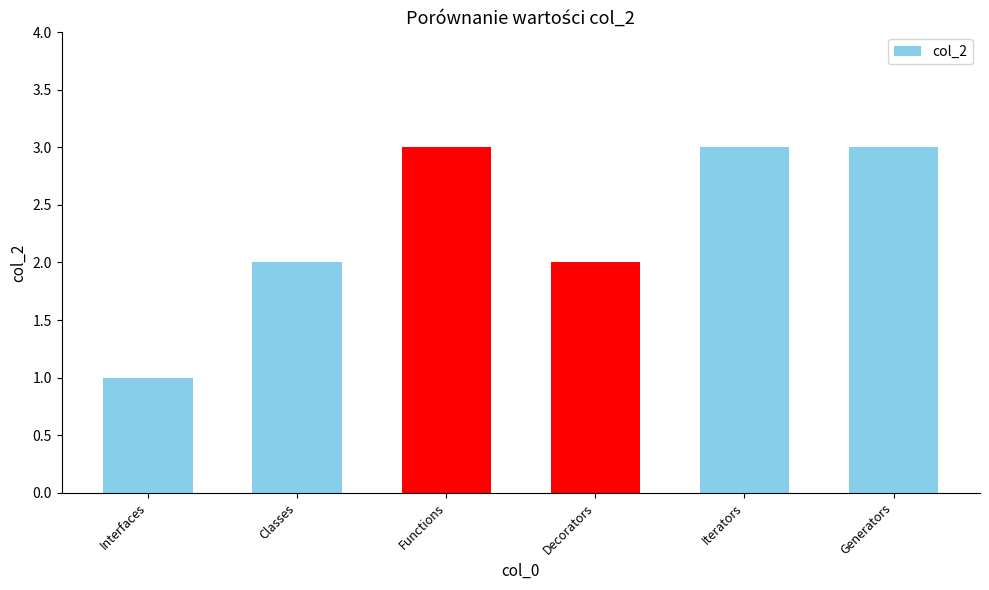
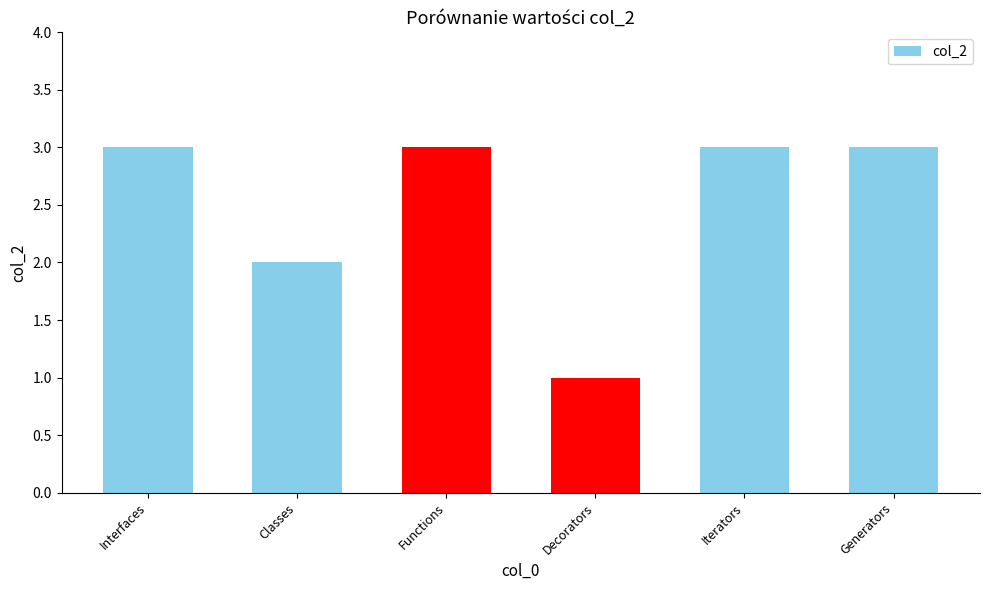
Interfaces: 1 -> 3
Decorators: 2 -> 1
